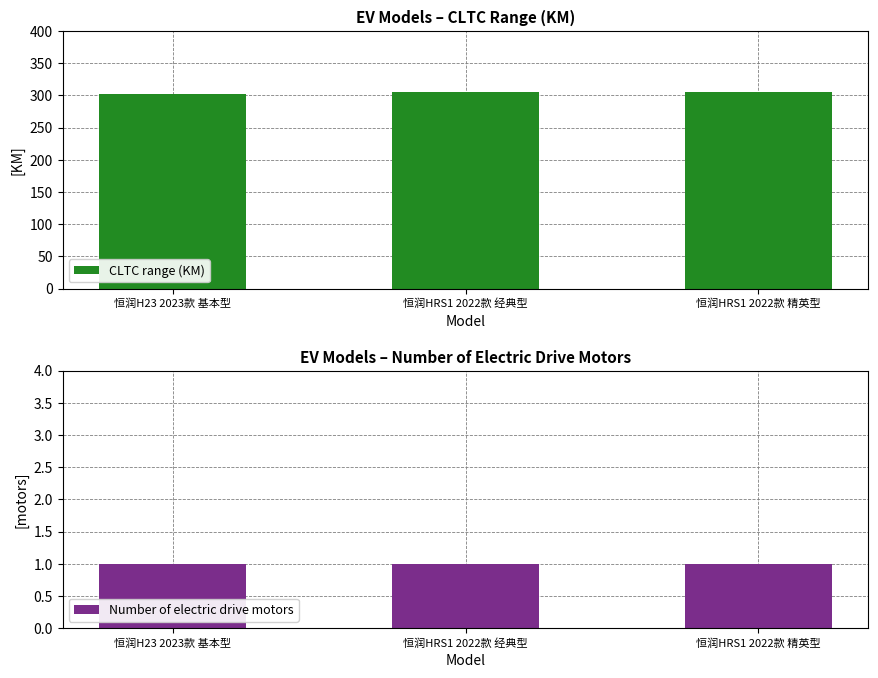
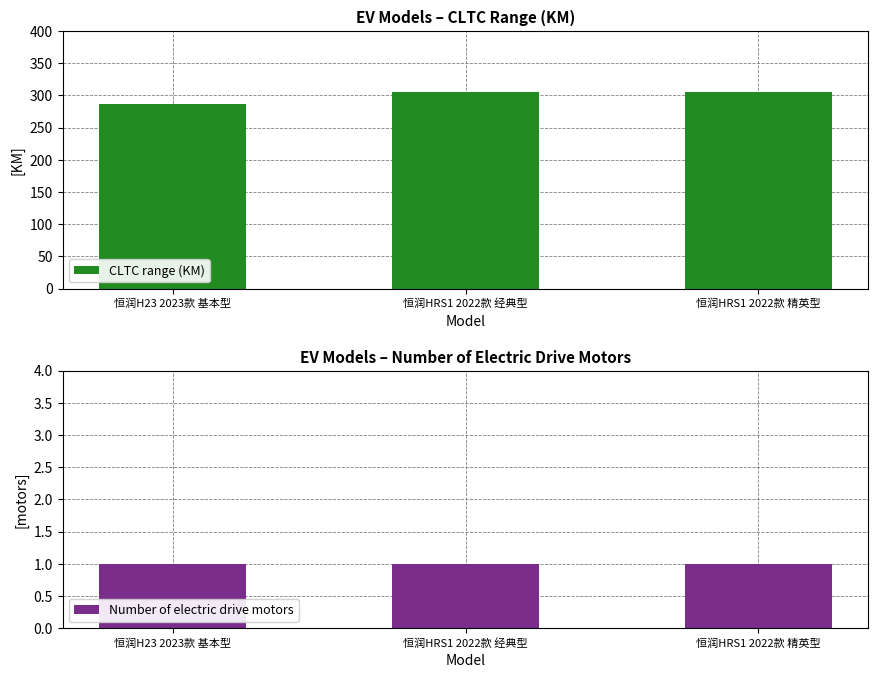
EV Models – CLTC Range (KM), 恒润H23 2023款 基本型: 300 -> 290
